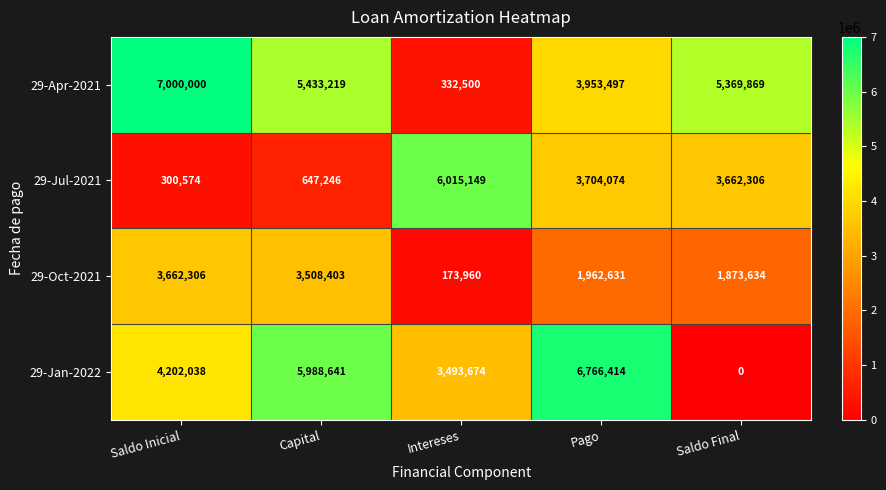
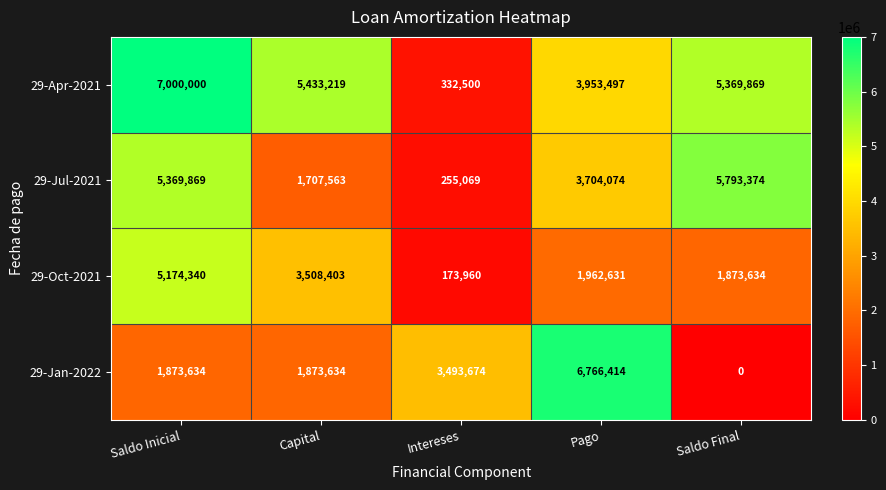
29-Jul-2021, Saldo Inicial: 300,574 -> 5,369,869
29-Jul-2021, Capital: 647,246 -> 1,707,563
29-Jul-2021, Intereses: 6,015,149 -> 255,069
29-Jul-2021, Saldo Final: 3,662,306 -> 5,793,374
29-Oct-2021, Saldo Inicial: 3,662,306 -> 5,174,340
29-Jan-2022, Saldo Inicial: 4,202,038 -> 1,873,634
29-Jan-2022, Capital: 5,988,641 -> 1,873,634
